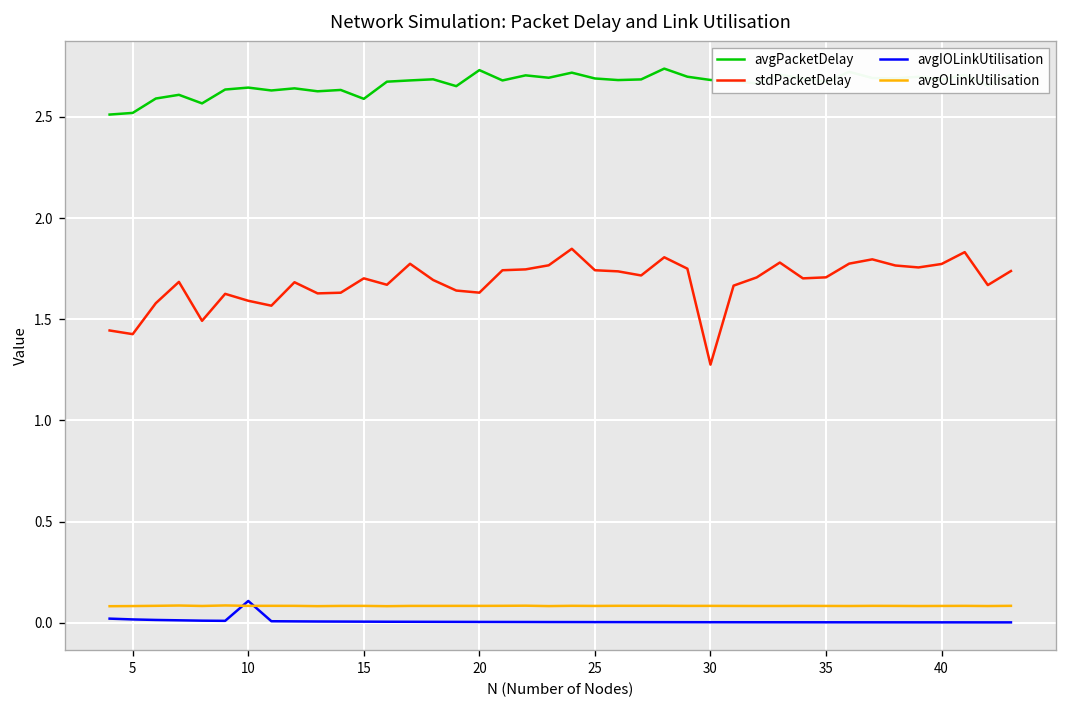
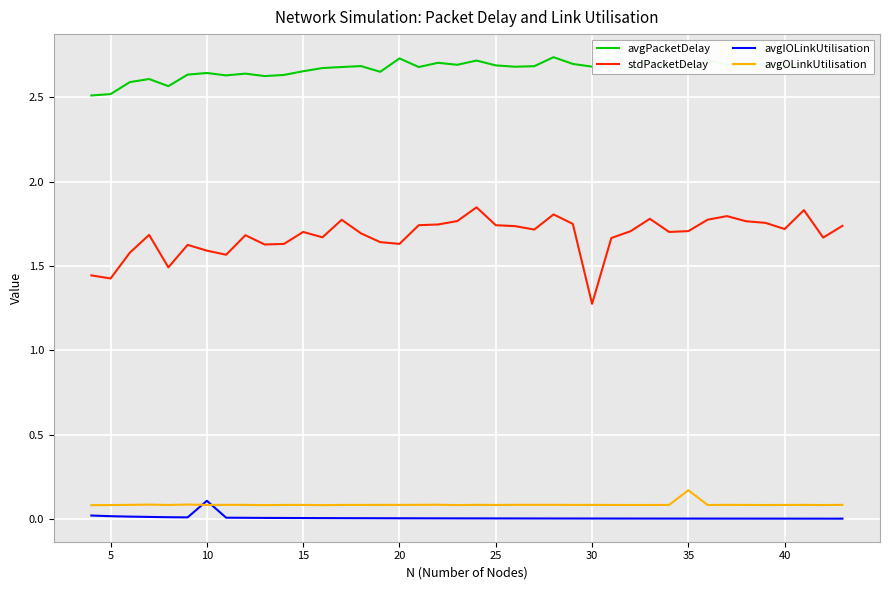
avgPacketDelay, 15: 2.59 -> 2.66
avgOLinkUtilisation, 35: 0.08 -> 0.17
stdPacketDelay, 40: 1.77 -> 1.72
